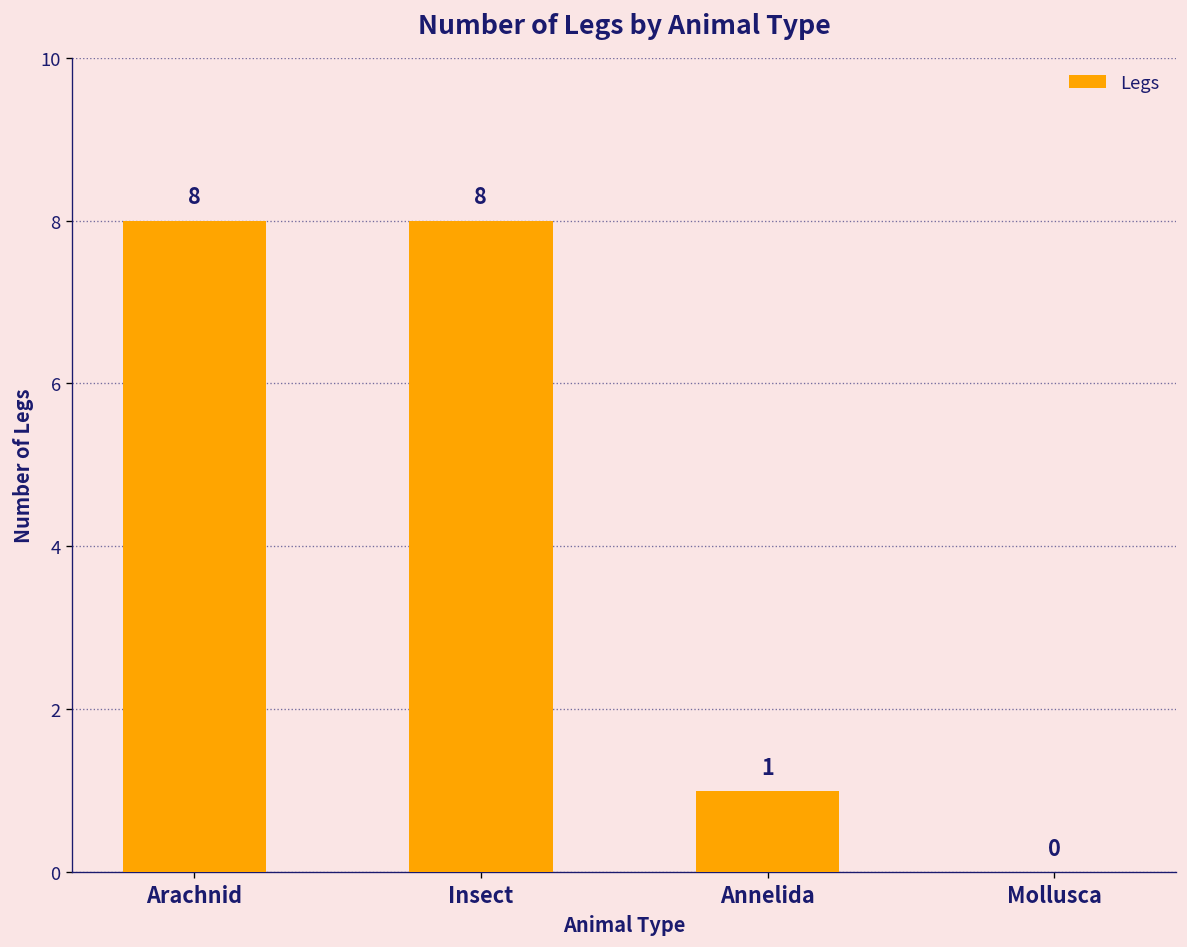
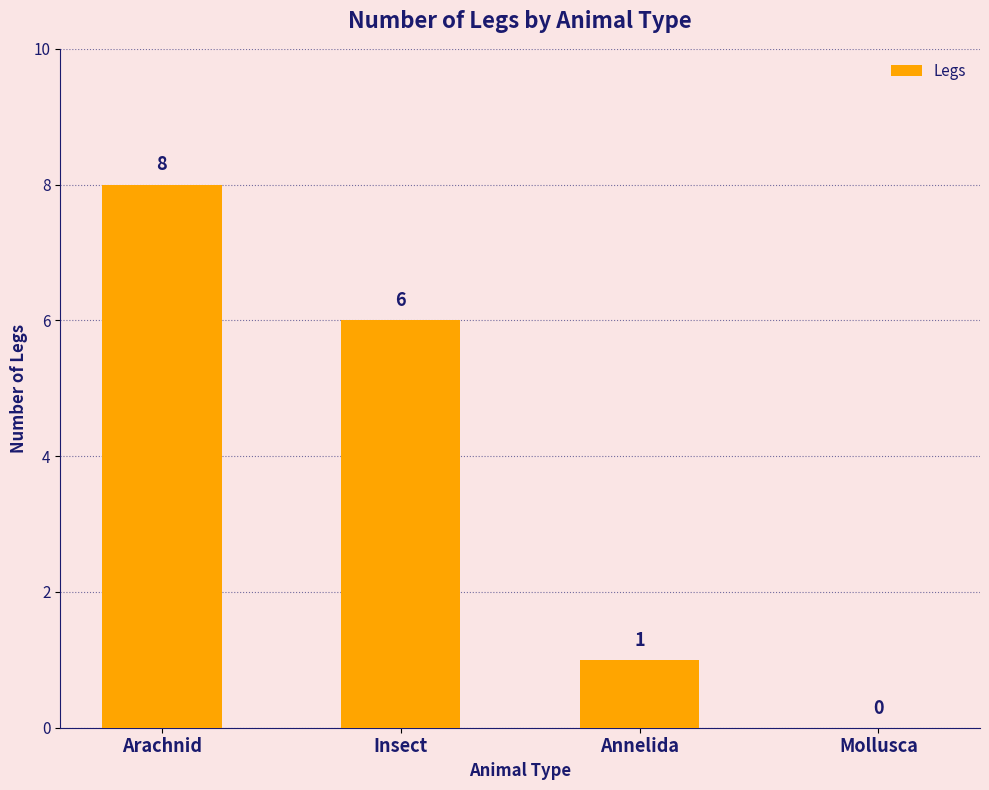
Insect: 8 -> 6
